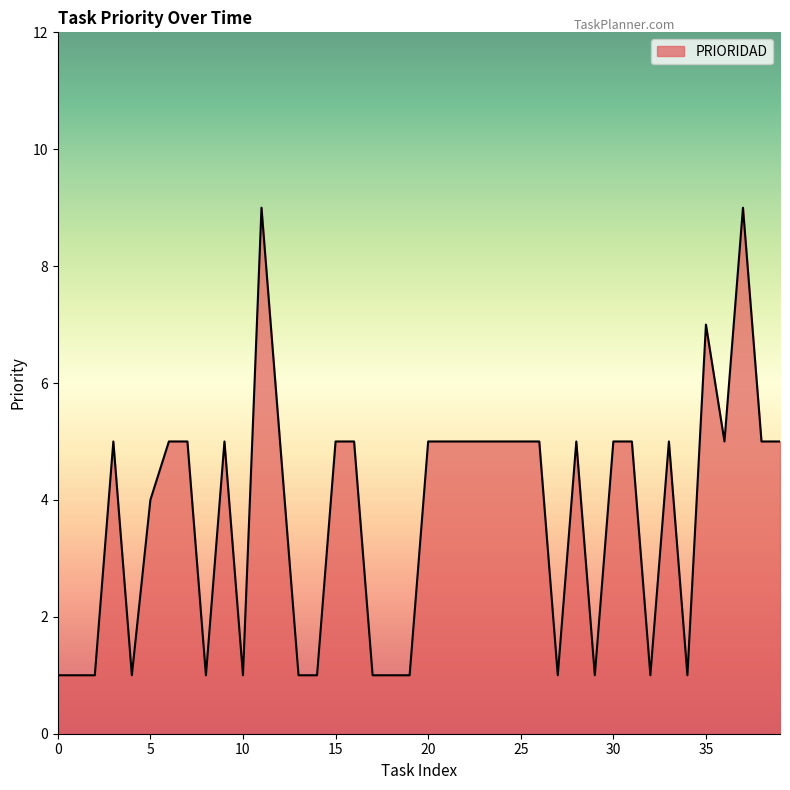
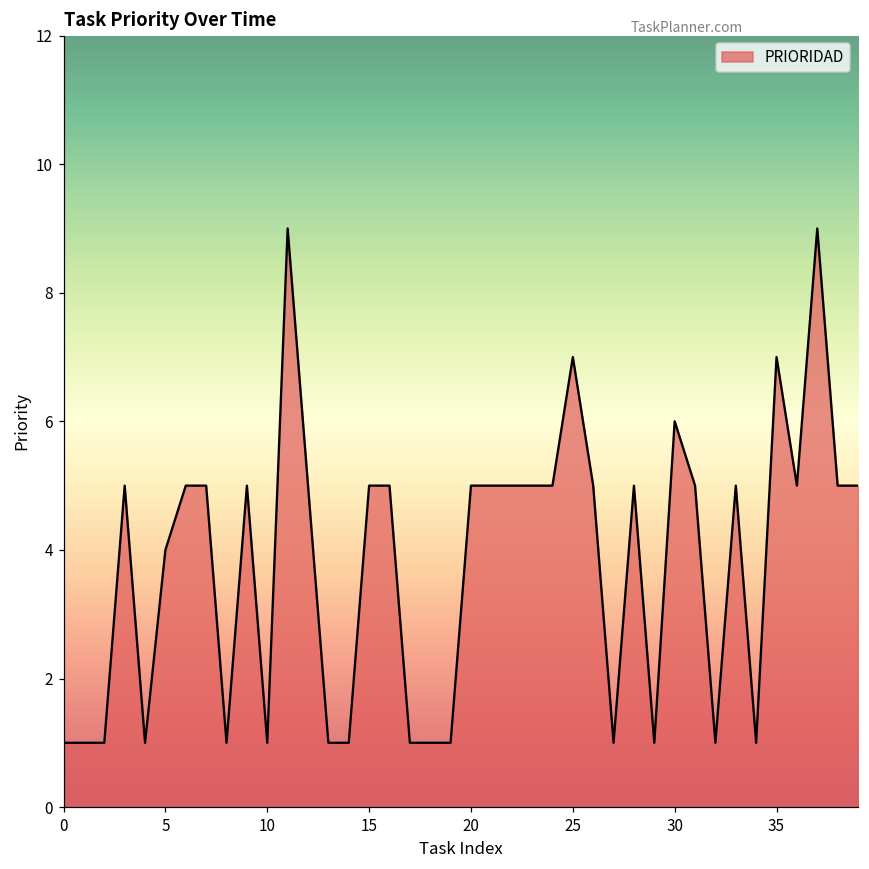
25: 5 -> 7
30: 5 -> 6
